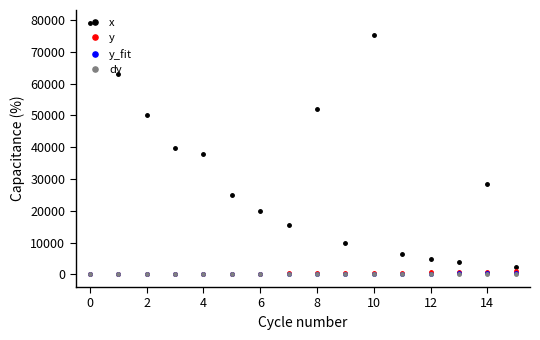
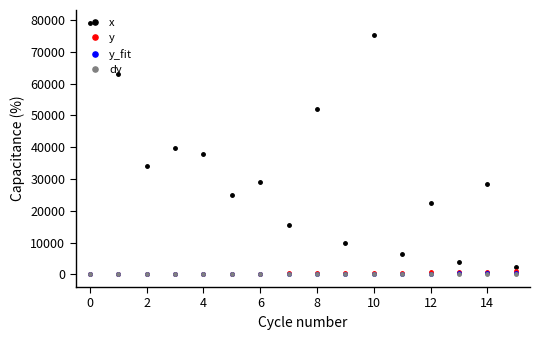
x, 2: 50000 -> 34000
x, 6: 20000 -> 29000
x, 12: 5000 -> 23000
